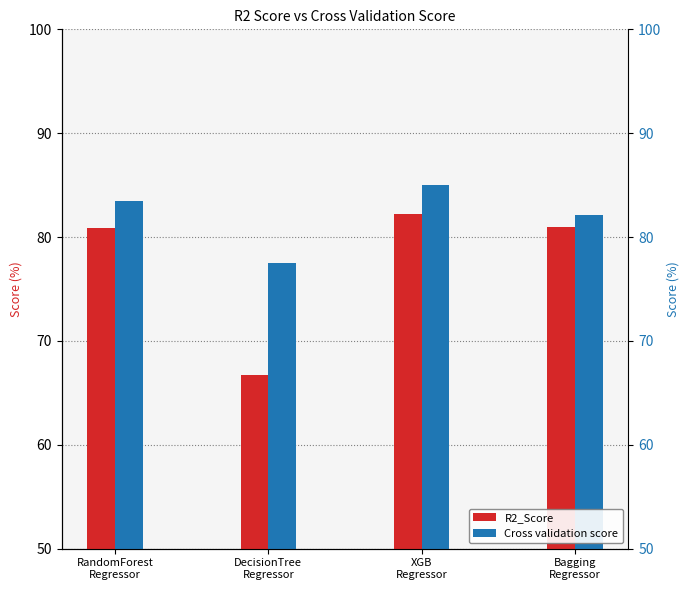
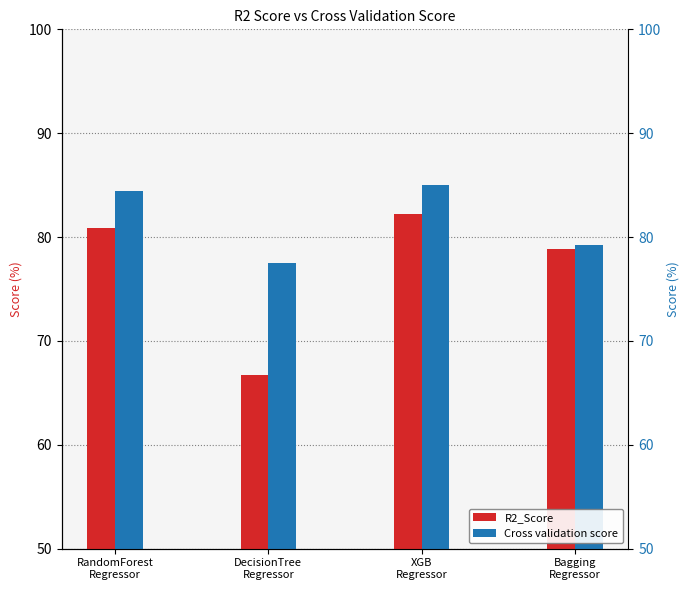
Cross validation score, RandomForest Regressor: 83.5 -> 84.5
R2_Score, Bagging Regressor: 81.0 -> 78.8
Cross validation score, Bagging Regressor: 82.1 -> 79.3
